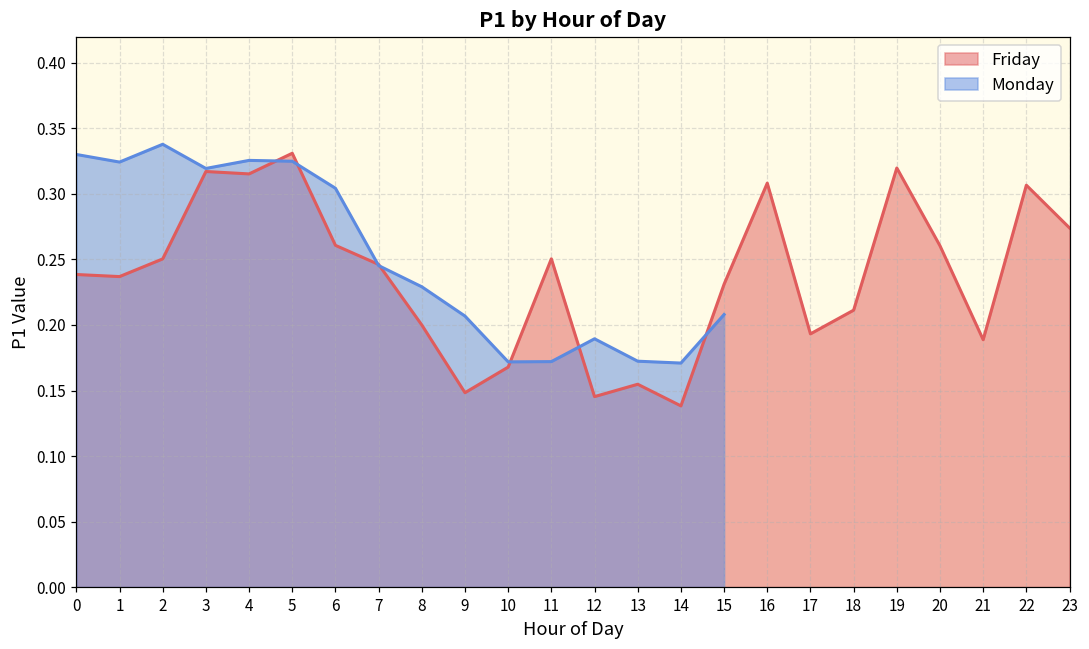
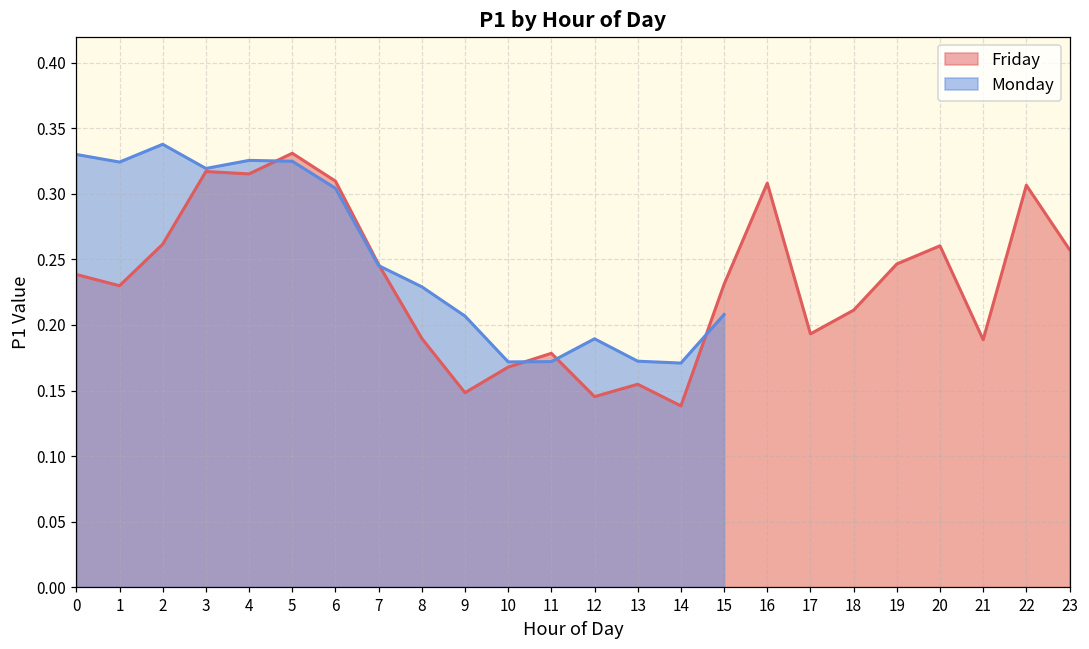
Friday, 1: 0.237 -> 0.230
Friday, 2: 0.250 -> 0.262
Friday, 6: 0.261 -> 0.310
Friday, 8: 0.200 -> 0.190
Friday, 11: 0.250 -> 0.178
Friday, 19: 0.320 -> 0.247
Friday, 23: 0.274 -> 0.257
